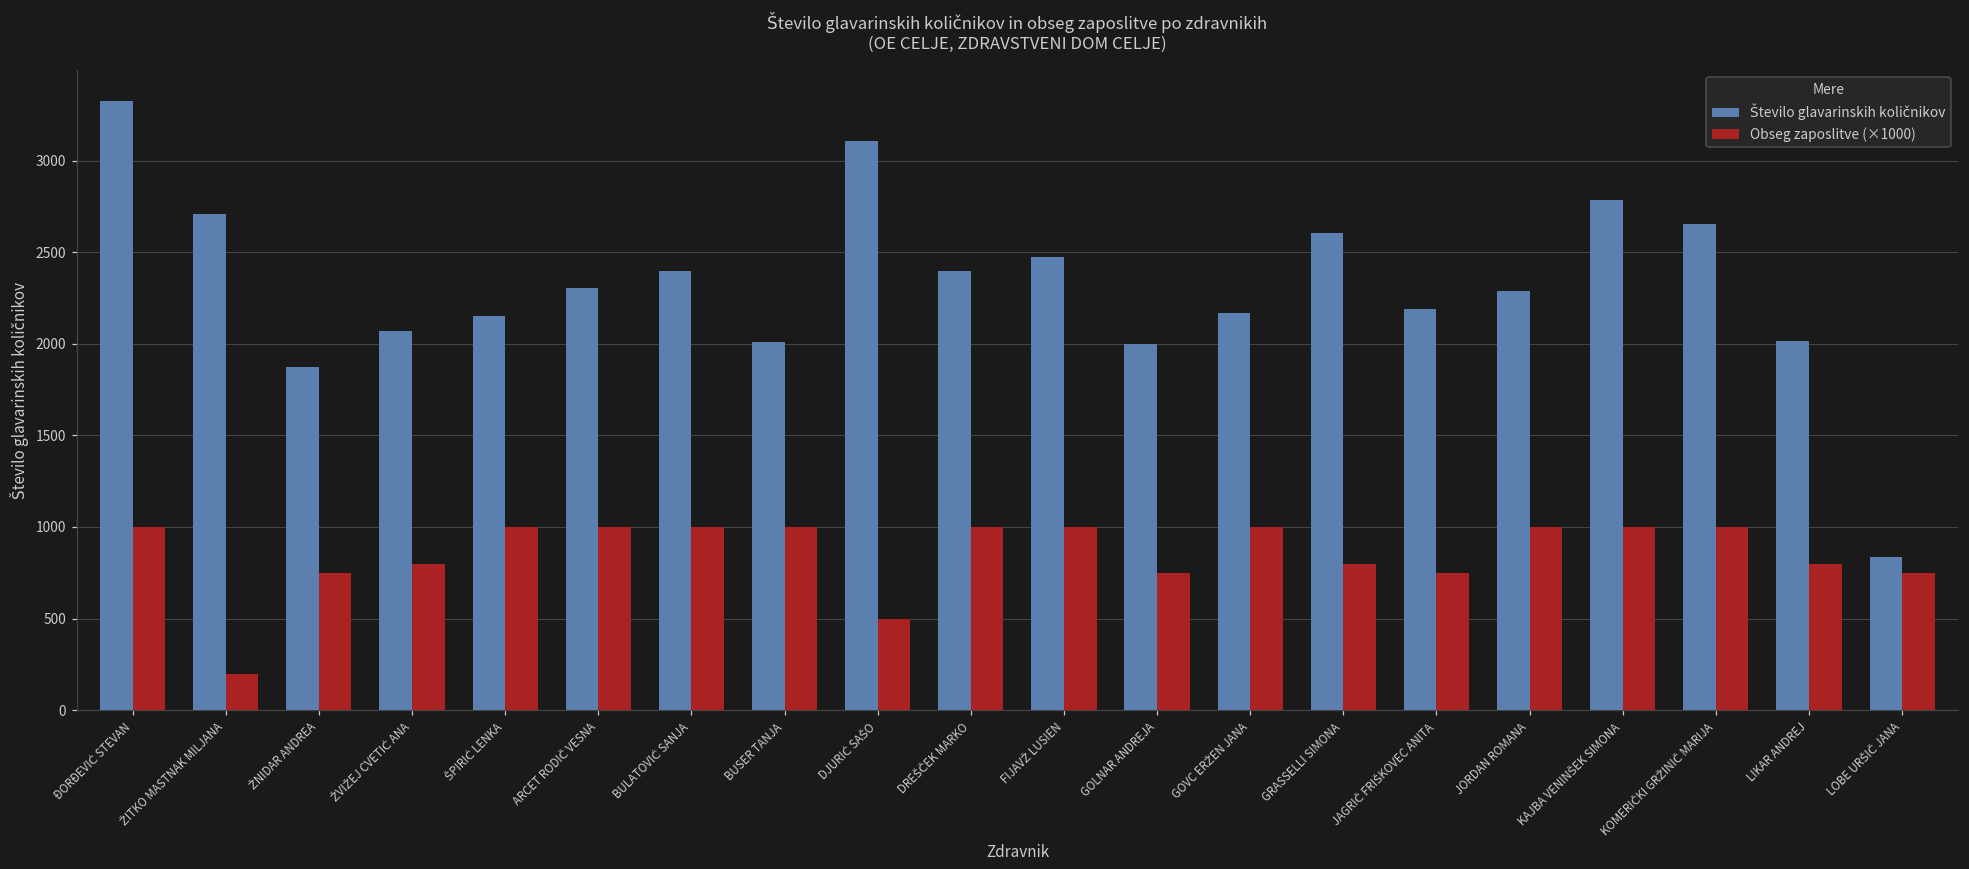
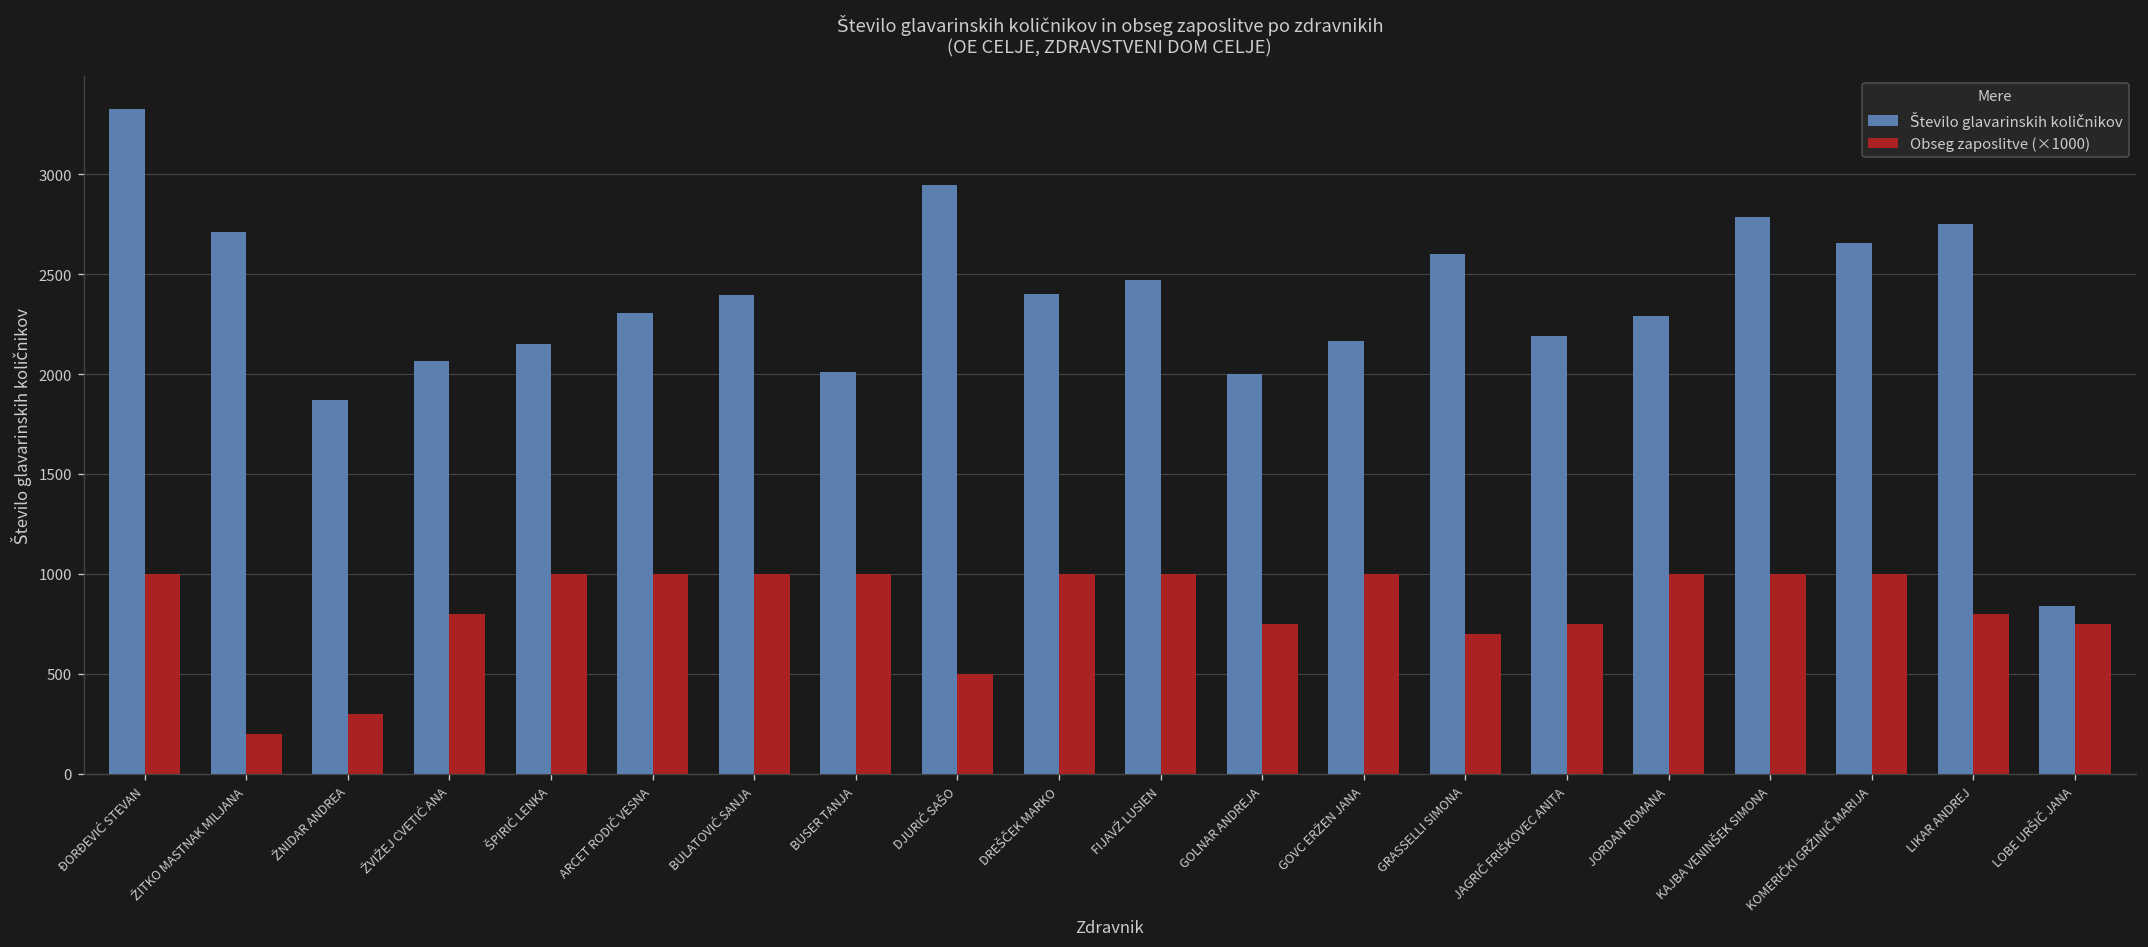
Obseg zaposlitve (×1000), ŽNIDAR ANDREA: 750 -> 300
Število glavarinskih količnikov, DJURIĆ SAŠO: 3110 -> 2940
Obseg zaposlitve (×1000), GRASSELLI SIMONA: 800 -> 700
Število glavarinskih količnikov, LIKAR ANDREJ: 2020 -> 2750
